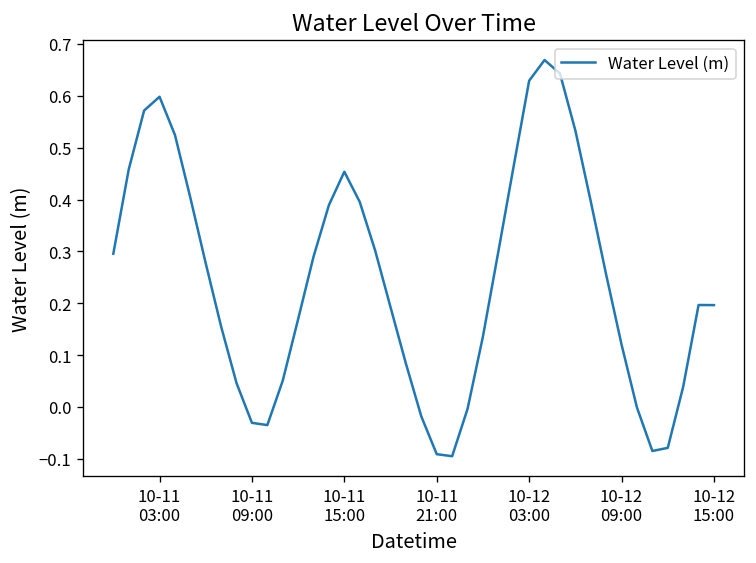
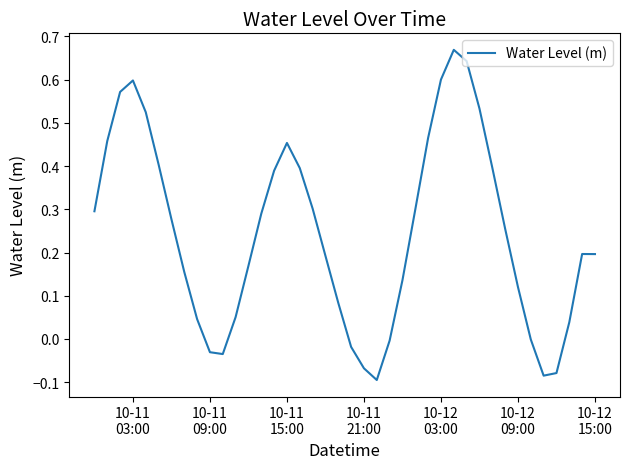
10-11 21:00: -0.09 -> -0.07
10-12 03:00: 0.63 -> 0.60
